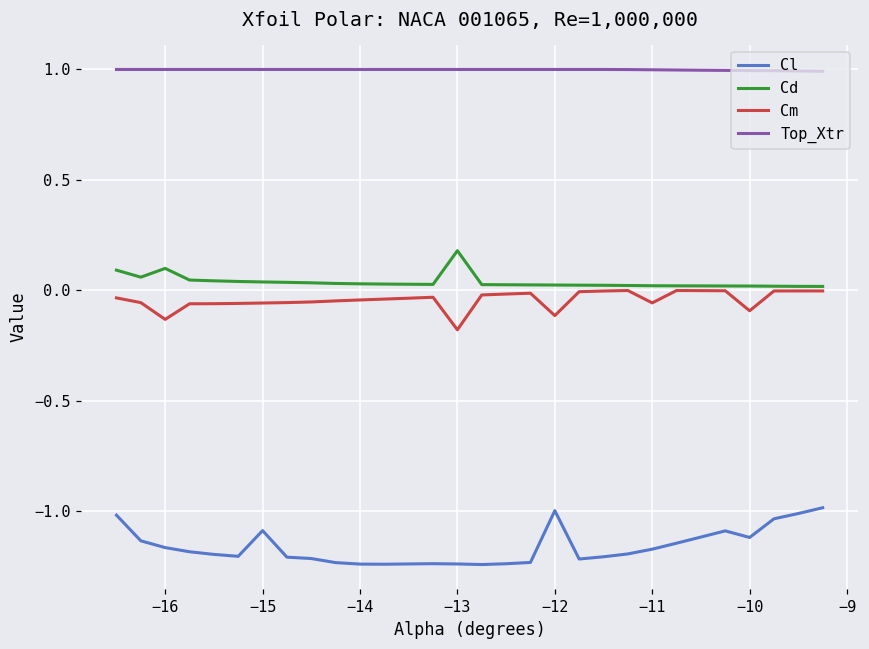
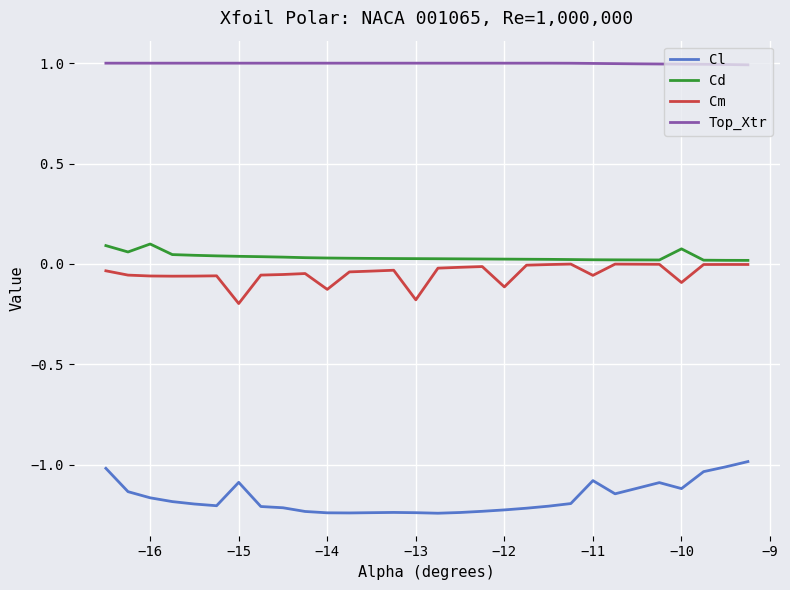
Cm, −16: -0.13 -> -0.06
Cm, −15: -0.06 -> -0.20
Cm, −14: -0.04 -> -0.13
Cd, −13: 0.18 -> 0.03
Cl, −12: -1.00 -> -1.23
Cl, −11: -1.17 -> -1.08
Cd, −10: 0.02 -> 0.07
